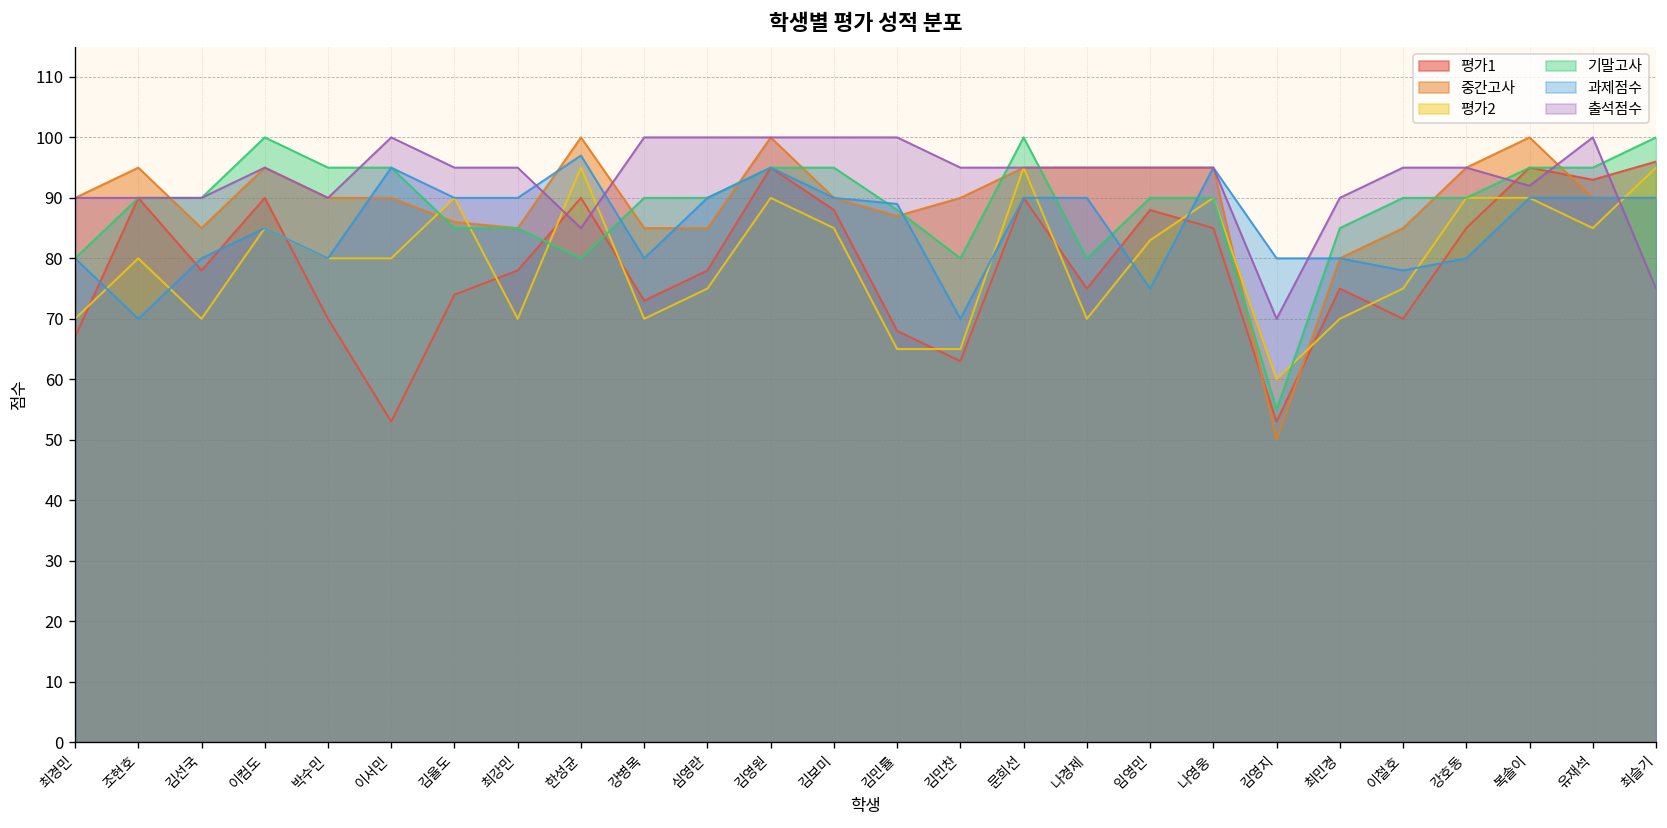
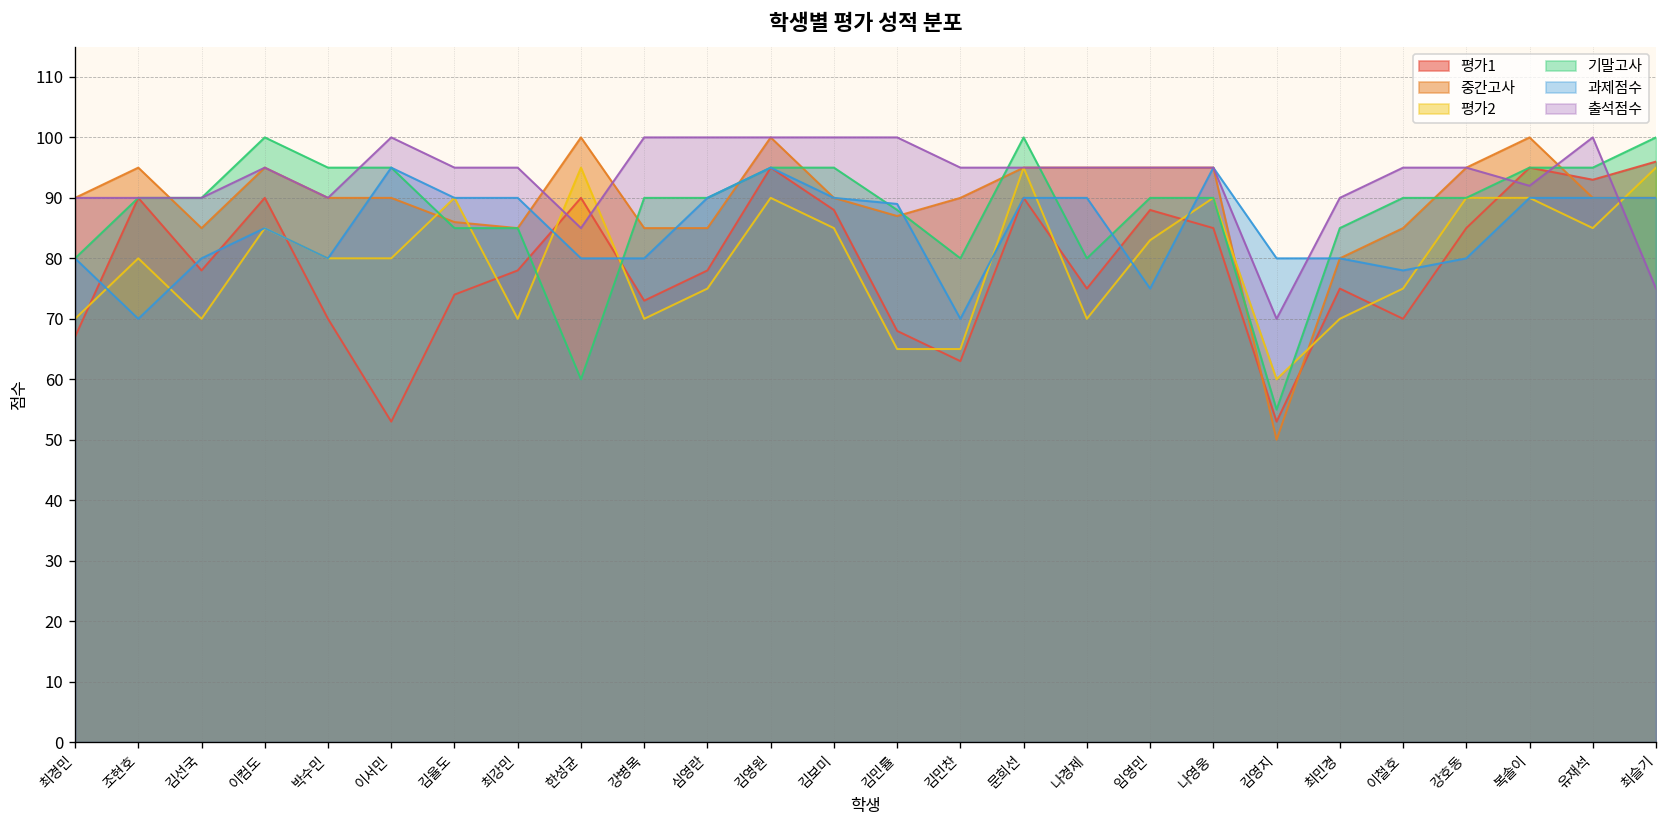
기말고사, 한성균: 80 -> 60
과제점수, 한성균: 97 -> 80
